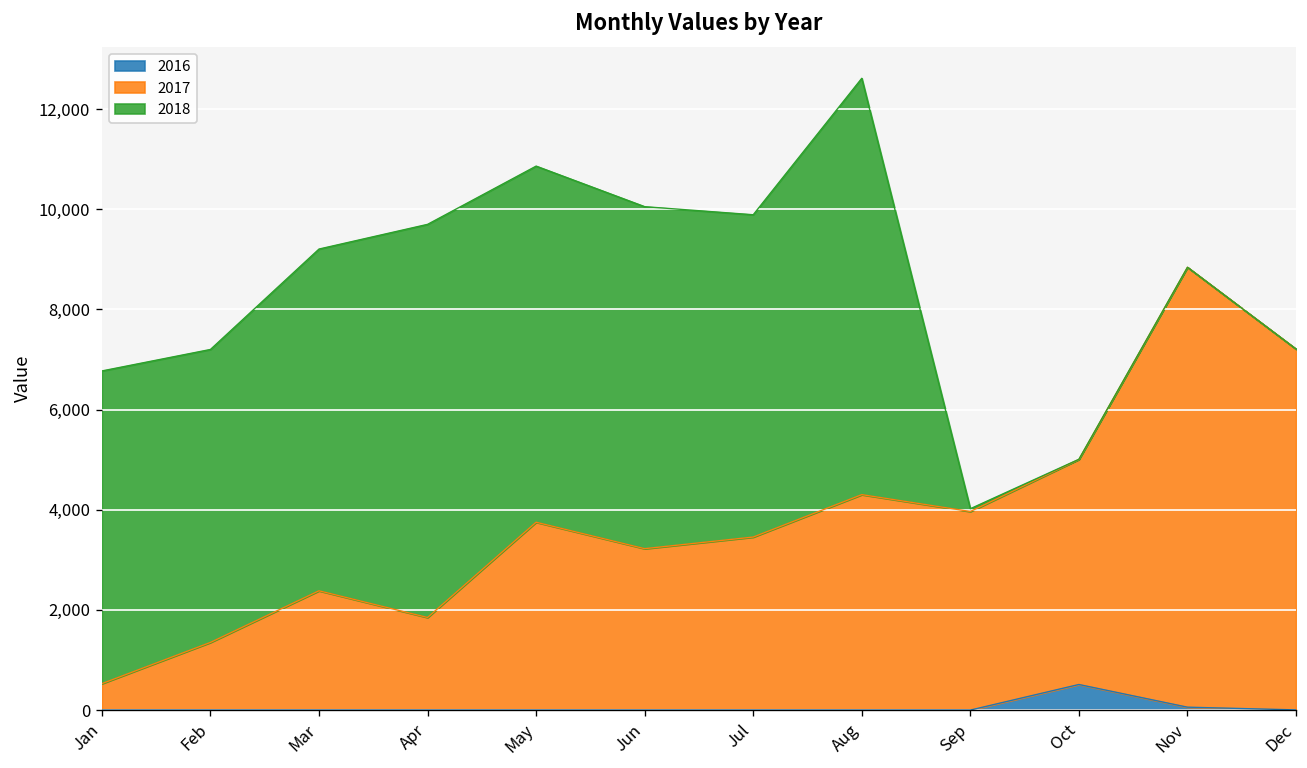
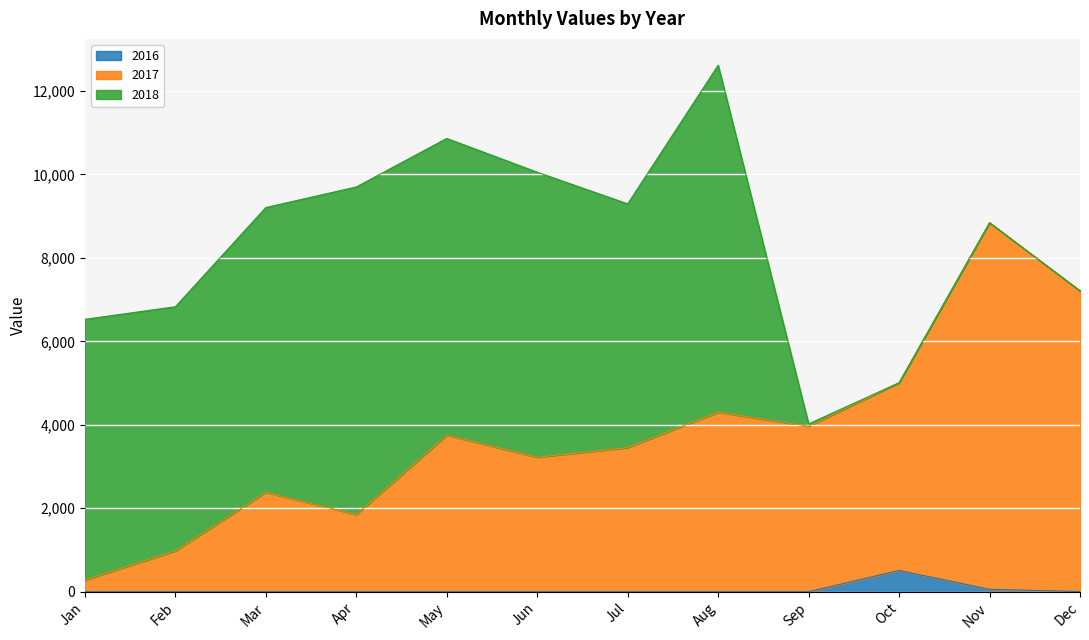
2017, Jan: 500 -> 300
2017, Feb: 1,400 -> 1,000
2018, Jul: 6,400 -> 5,800
